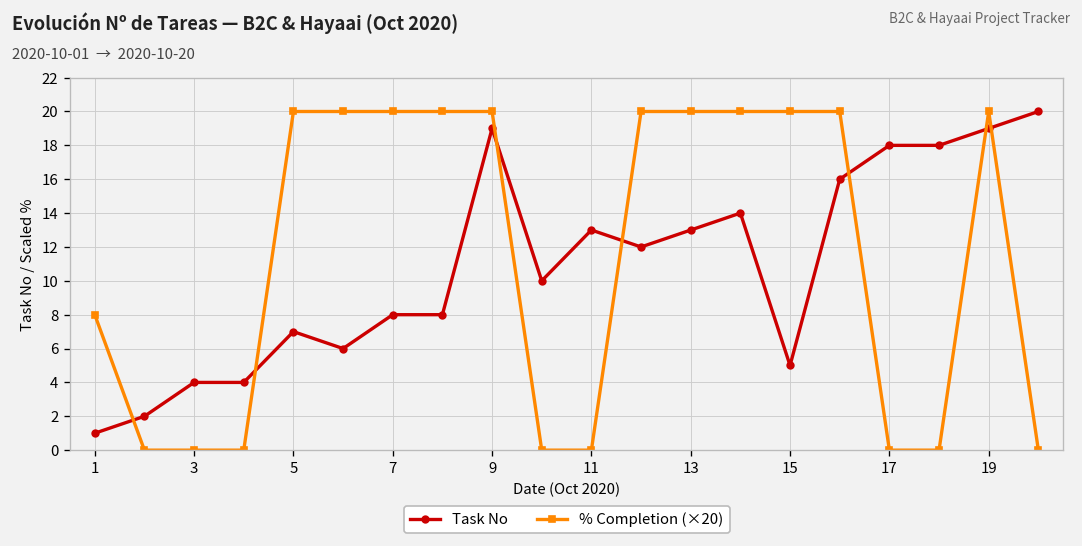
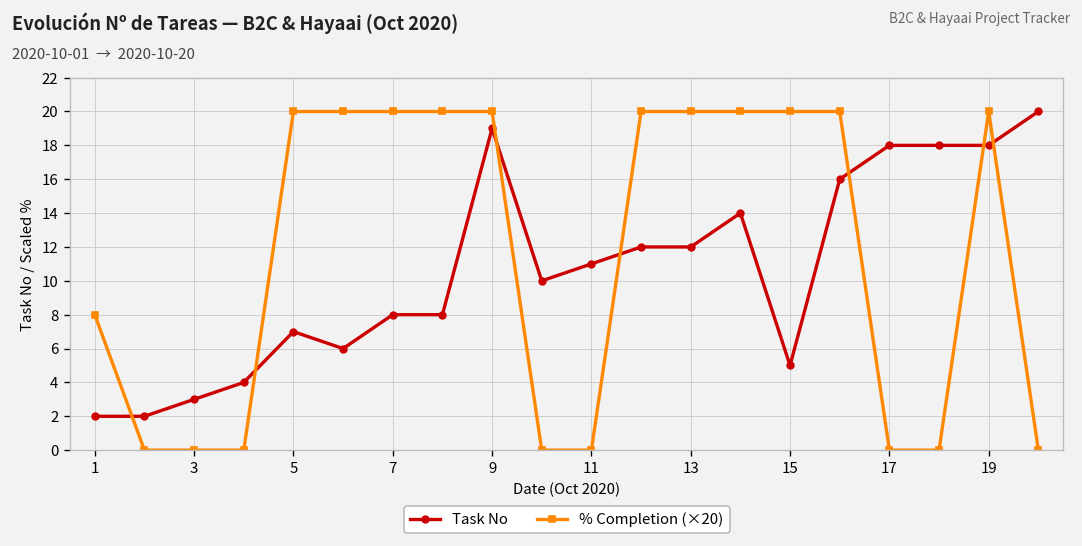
Task No, 1: 1 -> 2
Task No, 3: 4 -> 3
Task No, 11: 13 -> 11
Task No, 13: 13 -> 12
Task No, 19: 19 -> 18
